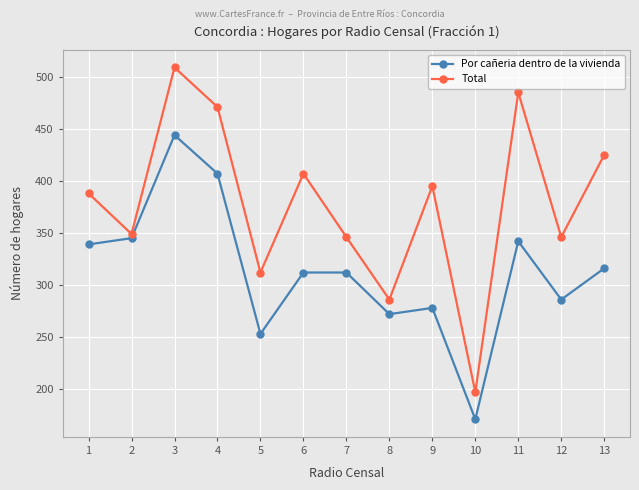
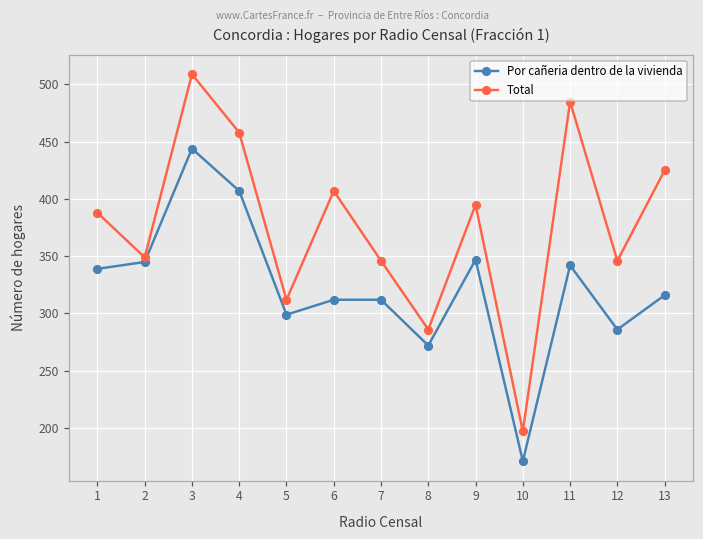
Total, 4: 471 -> 458
Por cañeria dentro de la vivienda, 5: 253 -> 299
Por cañeria dentro de la vivienda, 9: 278 -> 347
